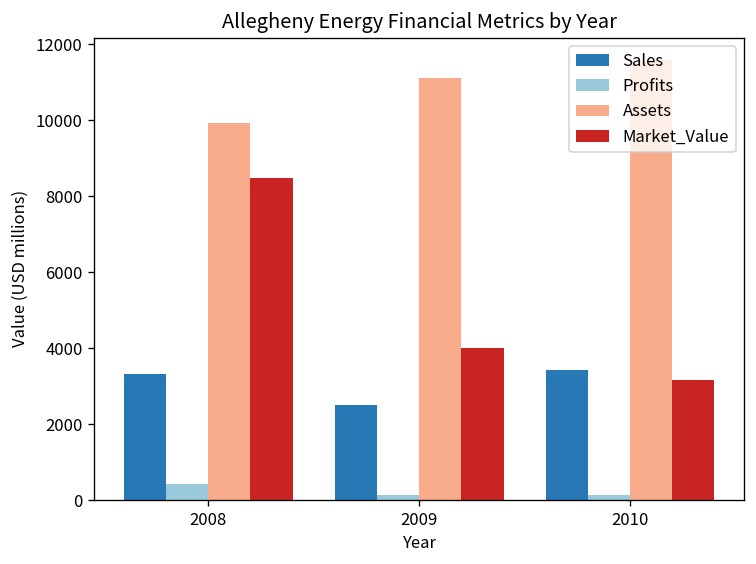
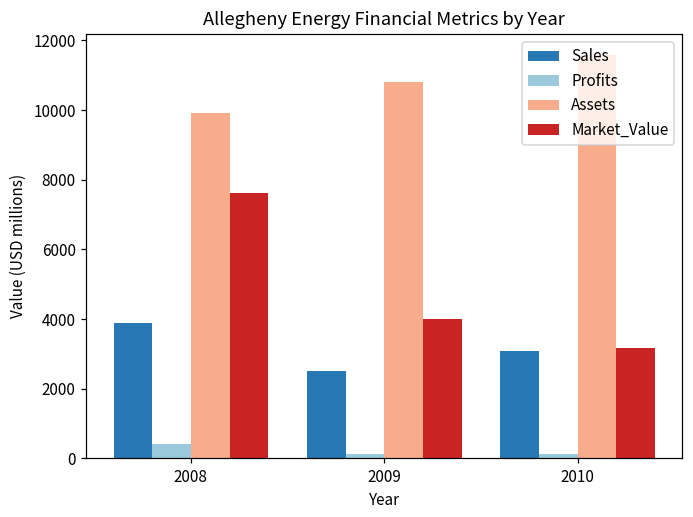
Sales, 2008: 3300 -> 3900
Market_Value, 2008: 8500 -> 7600
Assets, 2009: 11100 -> 10800
Sales, 2010: 3400 -> 3100
